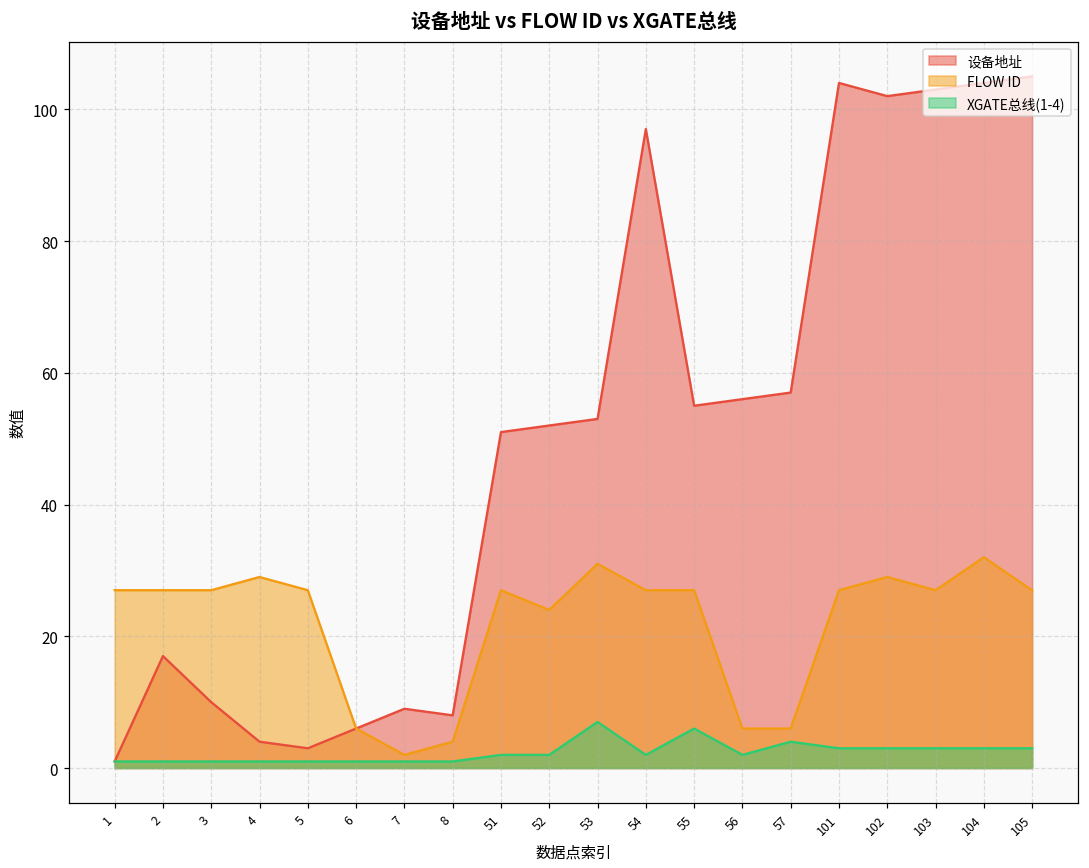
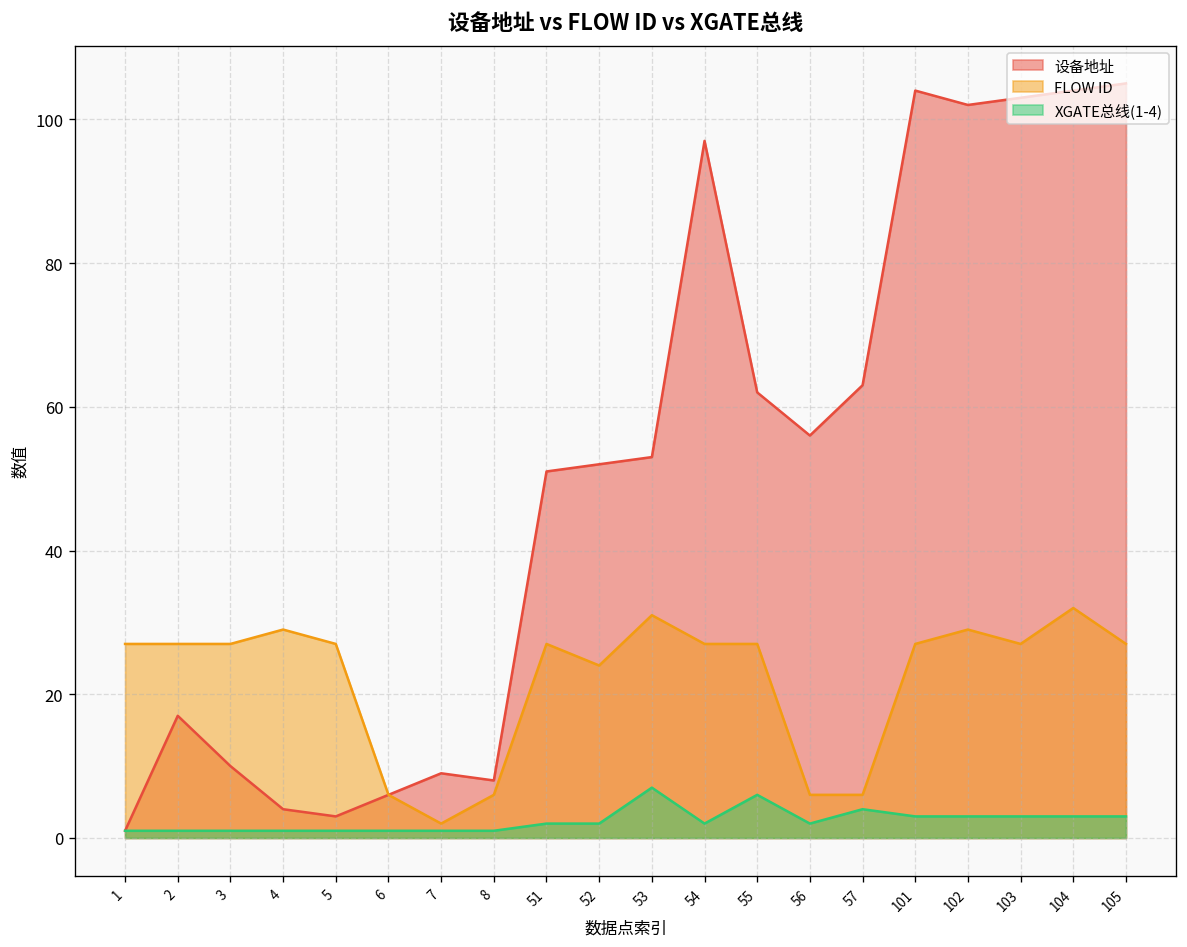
FLOW ID, 8: 4 -> 6
设备地址, 55: 55 -> 62
设备地址, 57: 57 -> 63
